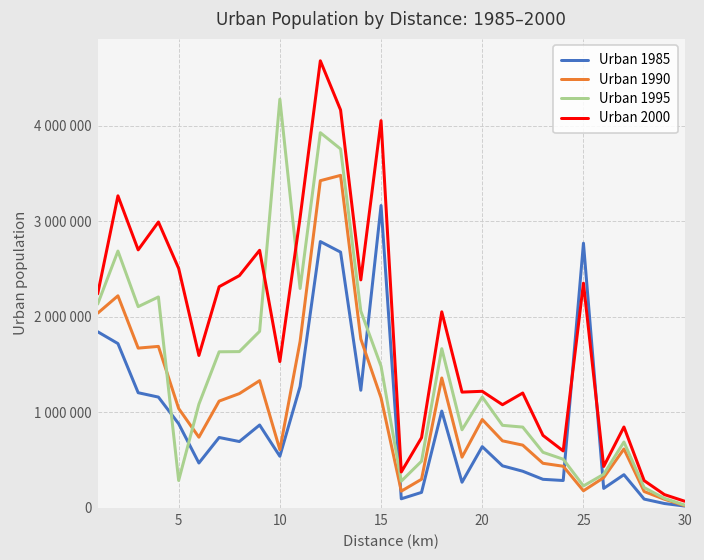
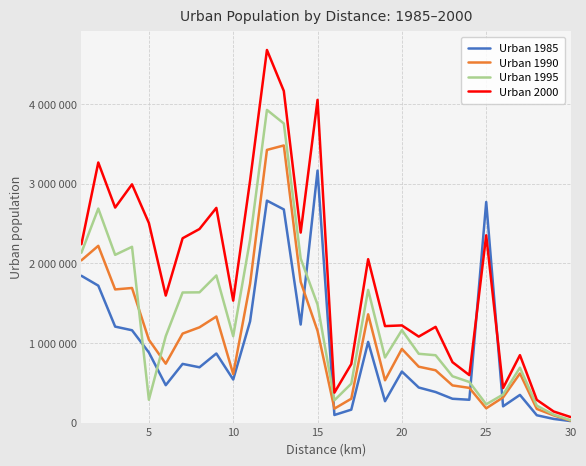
Urban 1995, 10: 4300000 -> 1100000
